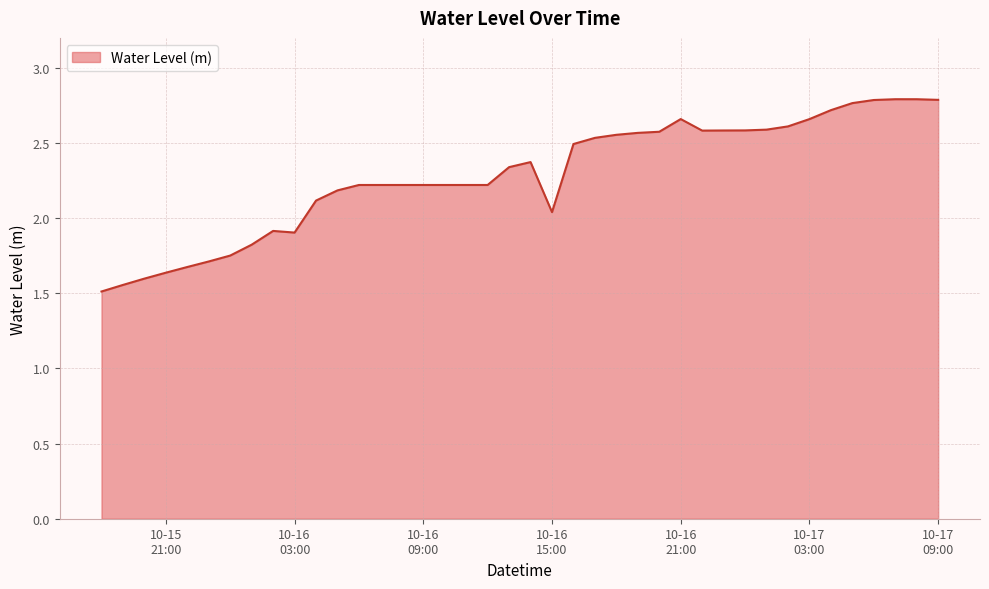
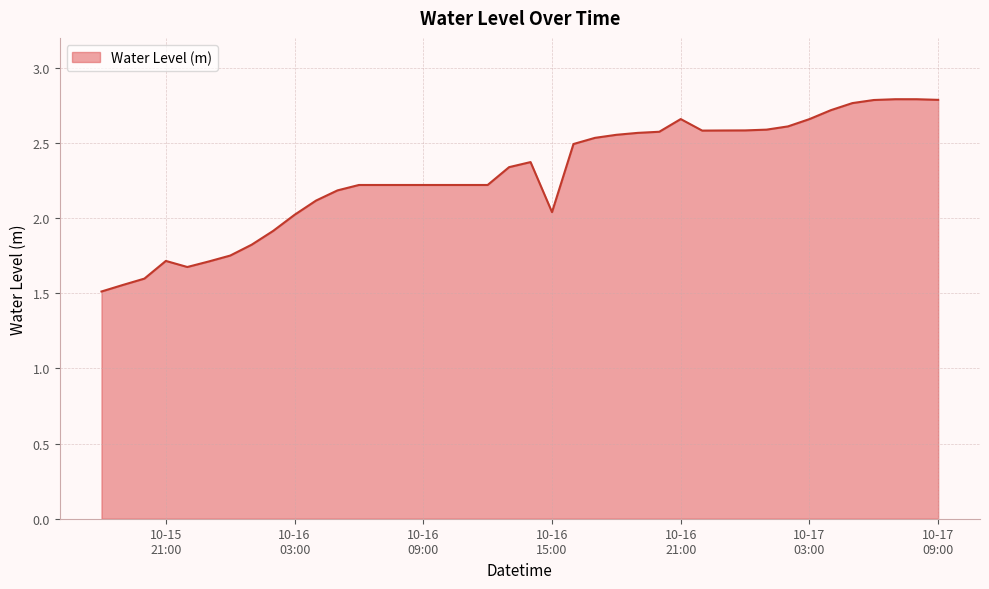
10-15 21:00: 1.64 -> 1.72
10-16 03:00: 1.90 -> 2.02
